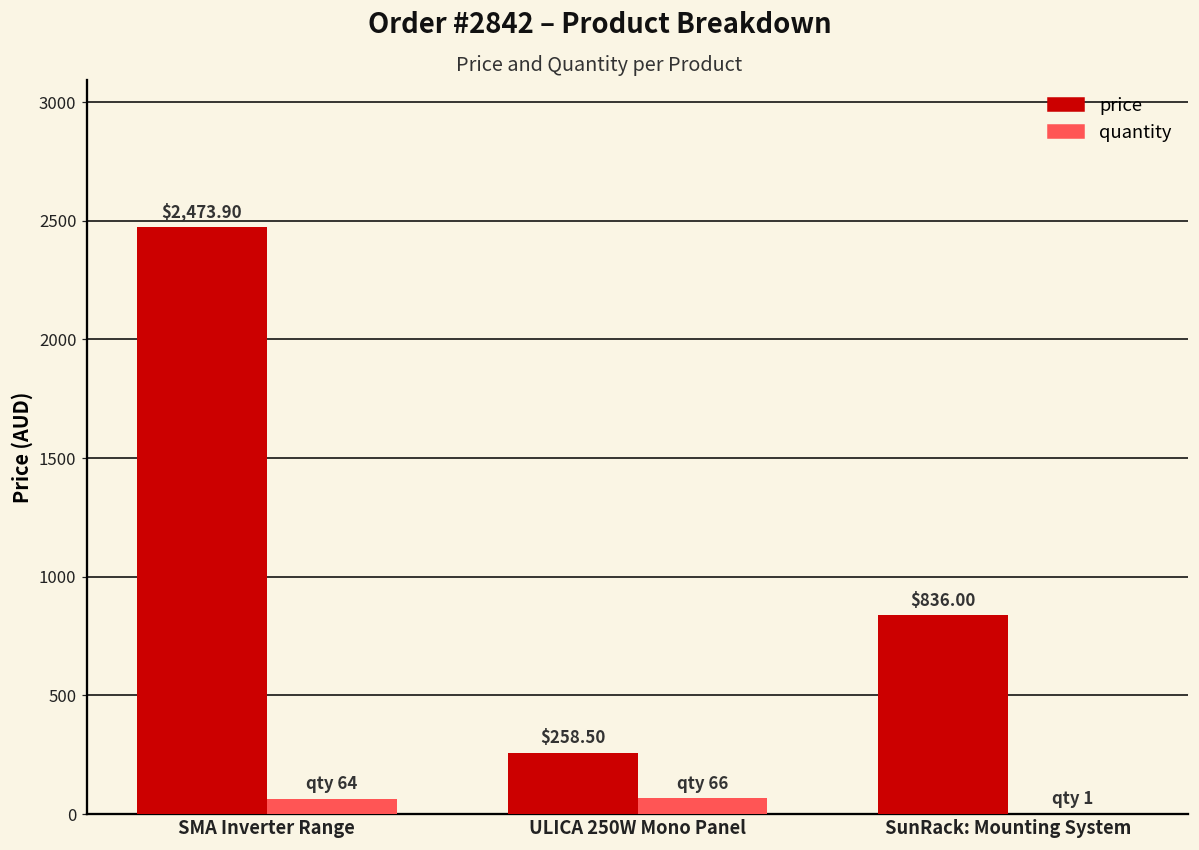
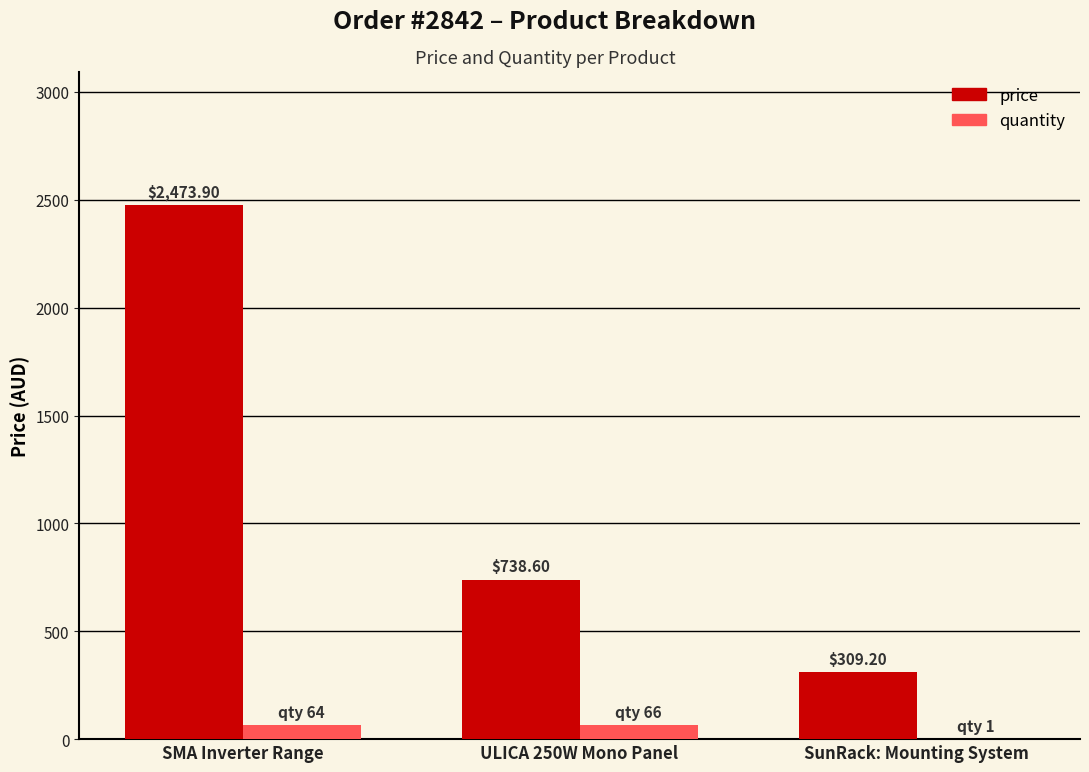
price, ULICA 250W Mono Panel: $258.50 -> $738.60
price, SunRack: Mounting System: $836.00 -> $309.20
